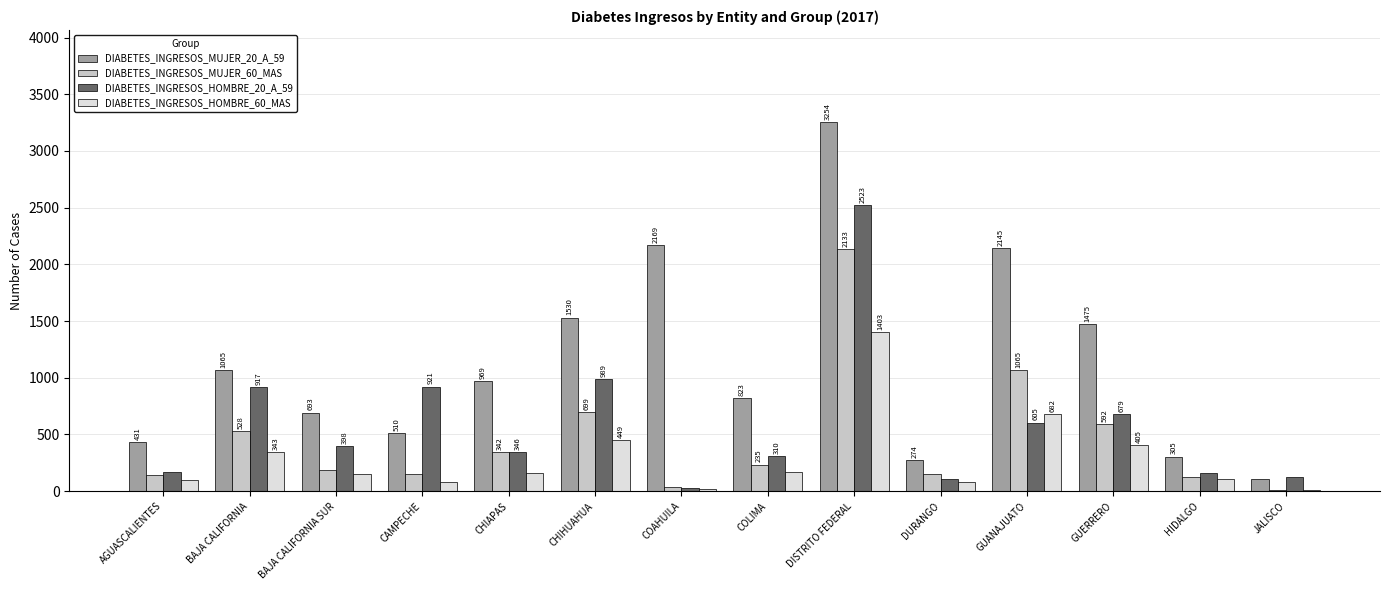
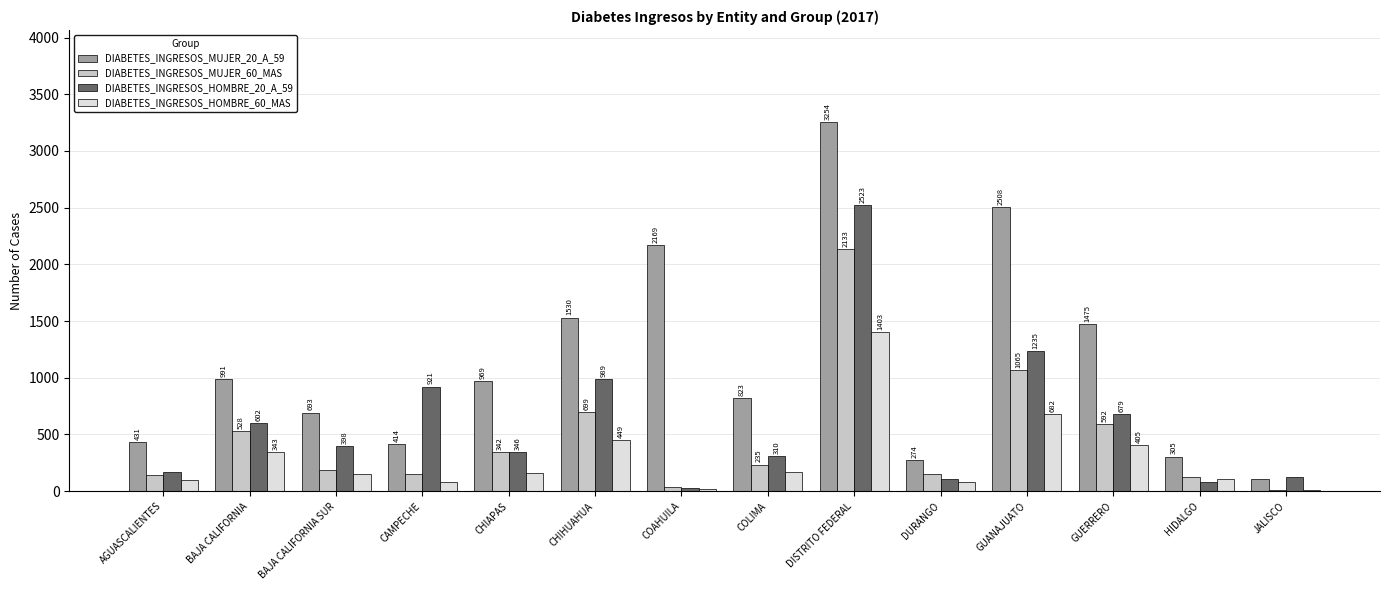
DIABETES_INGRESOS_MUJER_20_A_59, BAJA CALIFORNIA: 1065 -> 991
DIABETES_INGRESOS_HOMBRE_20_A_59, BAJA CALIFORNIA: 917 -> 602
DIABETES_INGRESOS_MUJER_20_A_59, CAMPECHE: 510 -> 414
DIABETES_INGRESOS_MUJER_20_A_59, GUANAJUATO: 2145 -> 2508
DIABETES_INGRESOS_HOMBRE_20_A_59, GUANAJUATO: 605 -> 1235
DIABETES_INGRESOS_HOMBRE_20_A_59, HIDALGO: 160 -> 80
